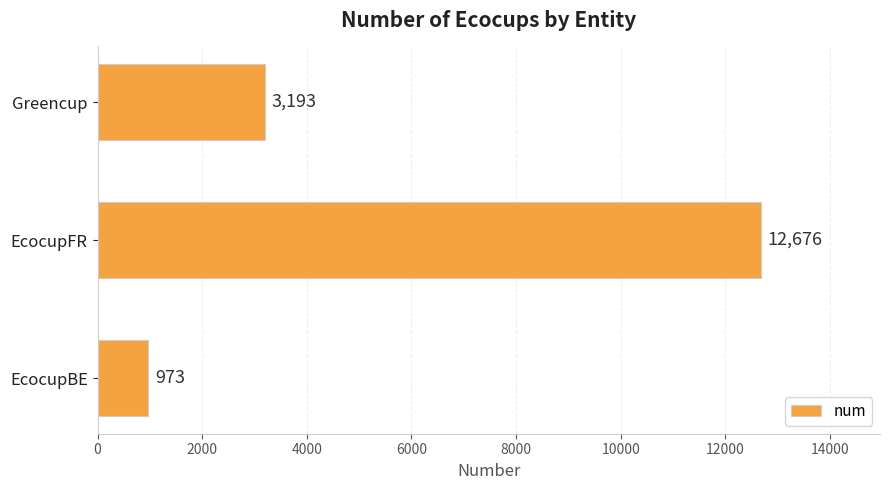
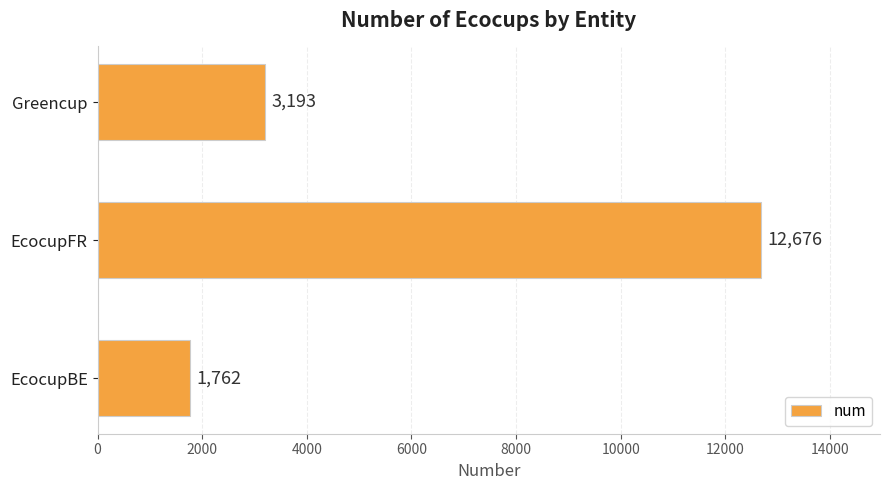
EcocupBE: 973 -> 1,762
